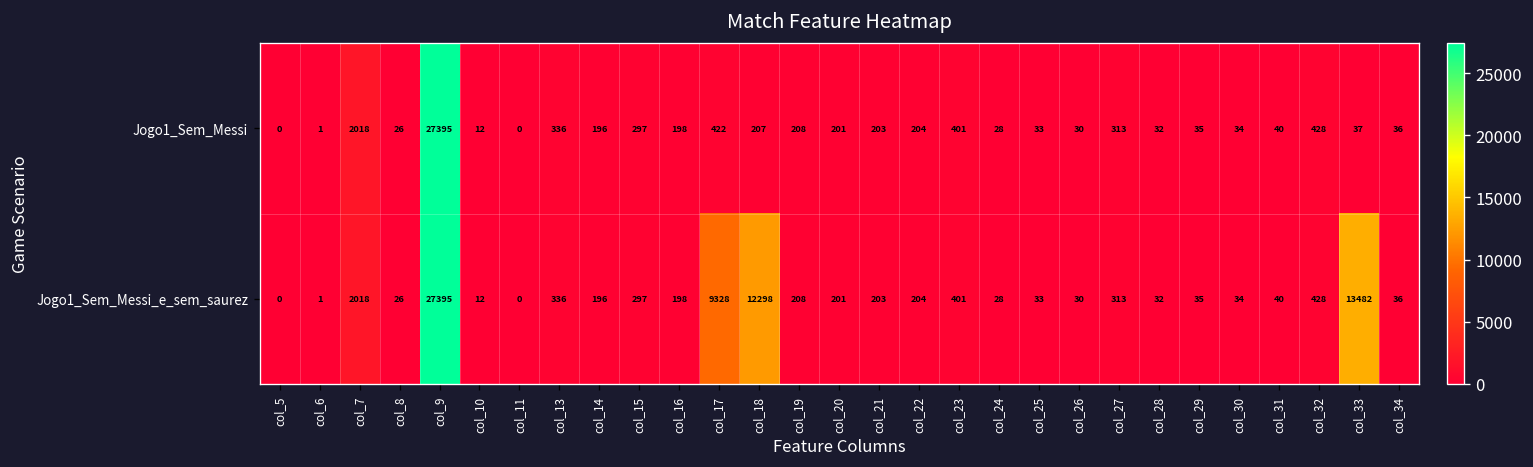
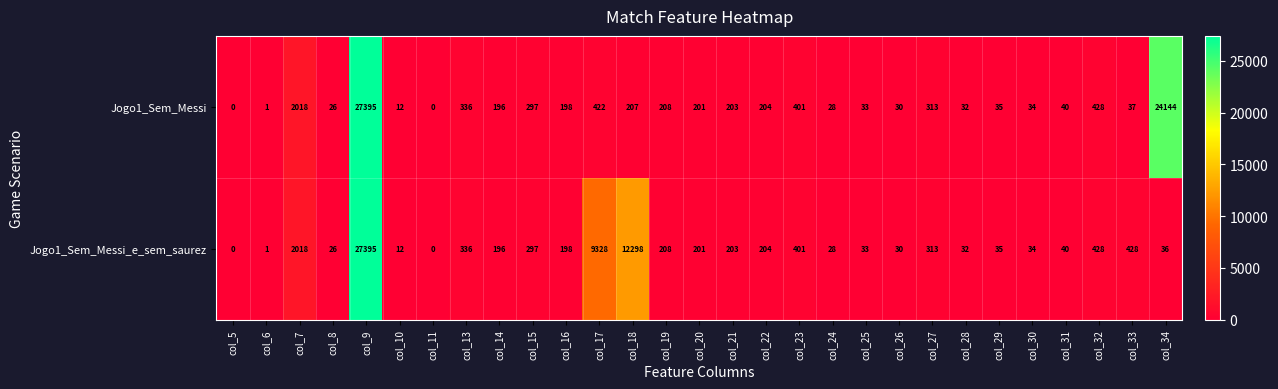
Jogo1_Sem_Messi, col_34: 36 -> 24144
Jogo1_Sem_Messi_e_sem_saurez, col_33: 13482 -> 428
